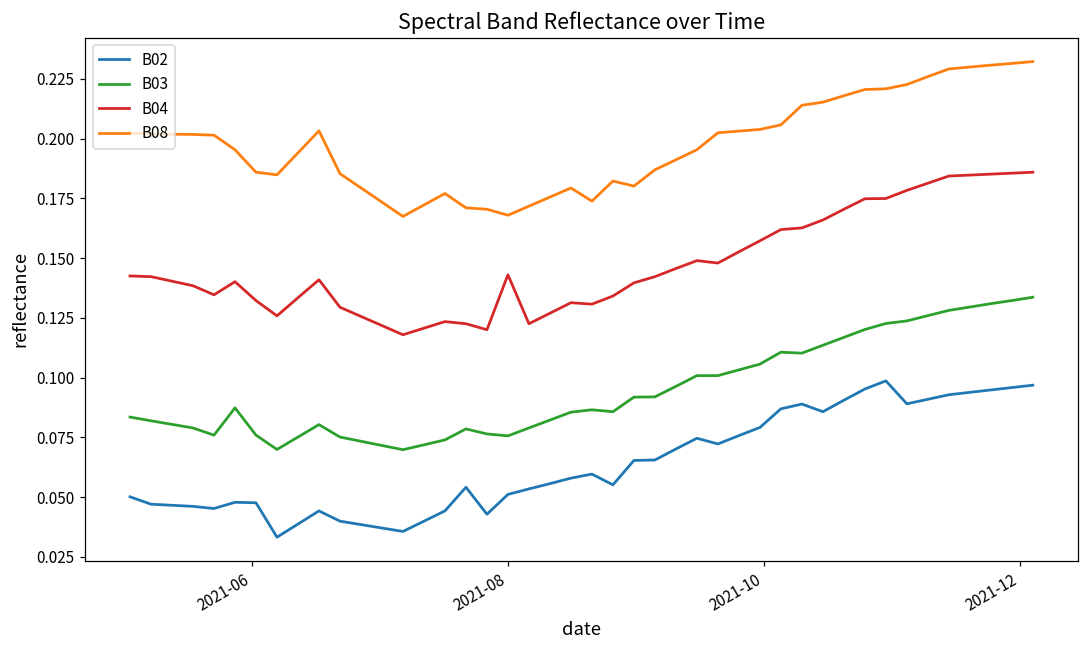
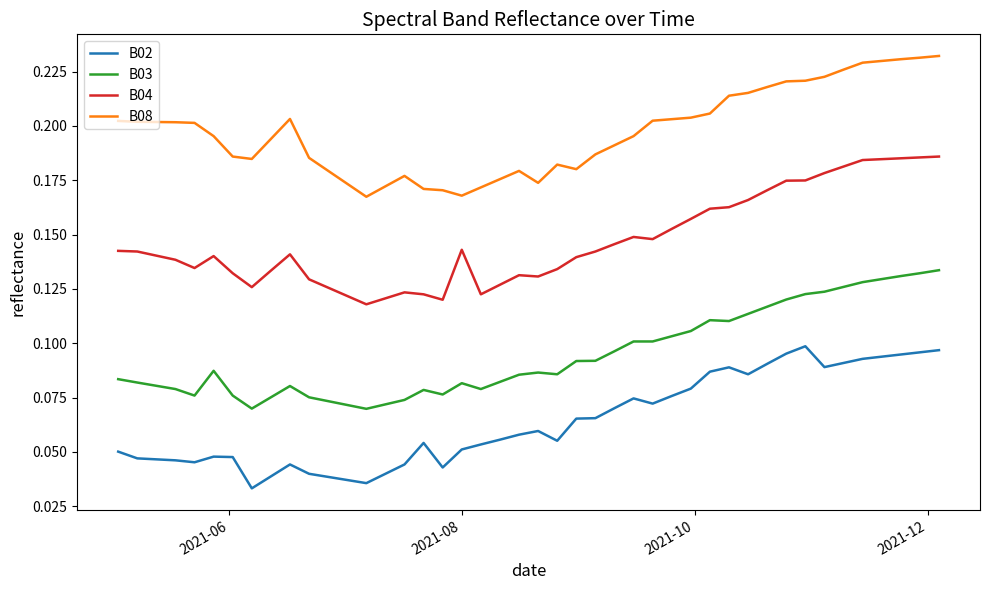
B03, 2021-08: 0.076 -> 0.082
